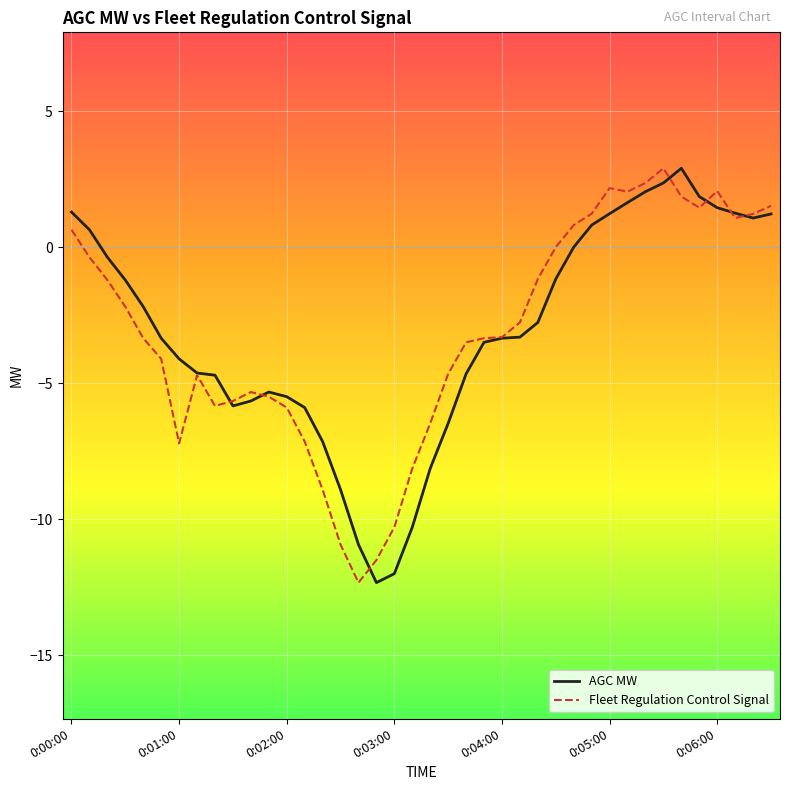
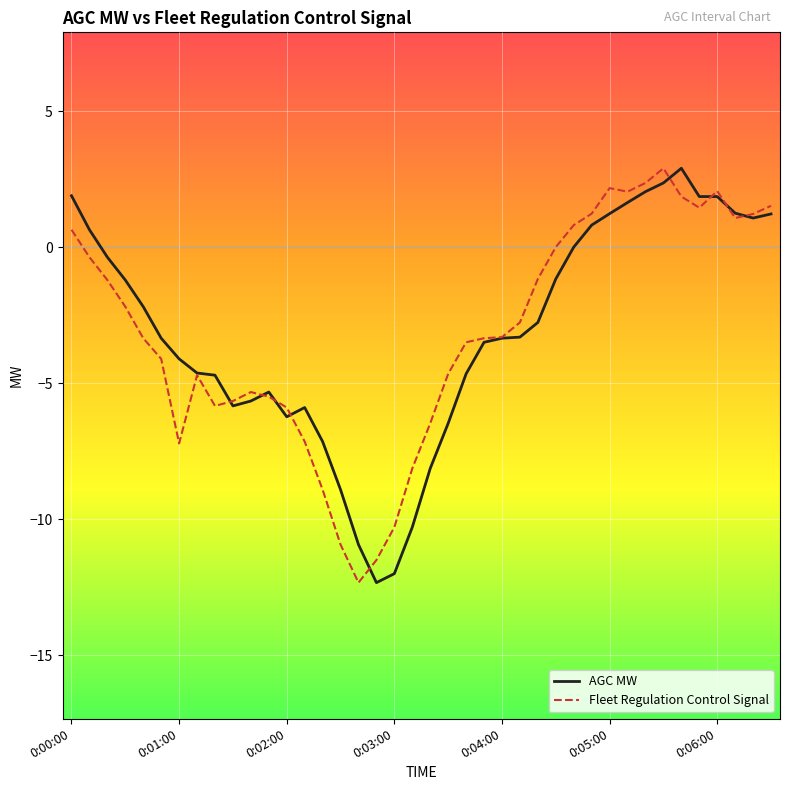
AGC MW, 0:00:00: 1.3 -> 1.9
AGC MW, 0:02:00: -5.5 -> -6.2
AGC MW, 0:06:00: 1.5 -> 1.9
